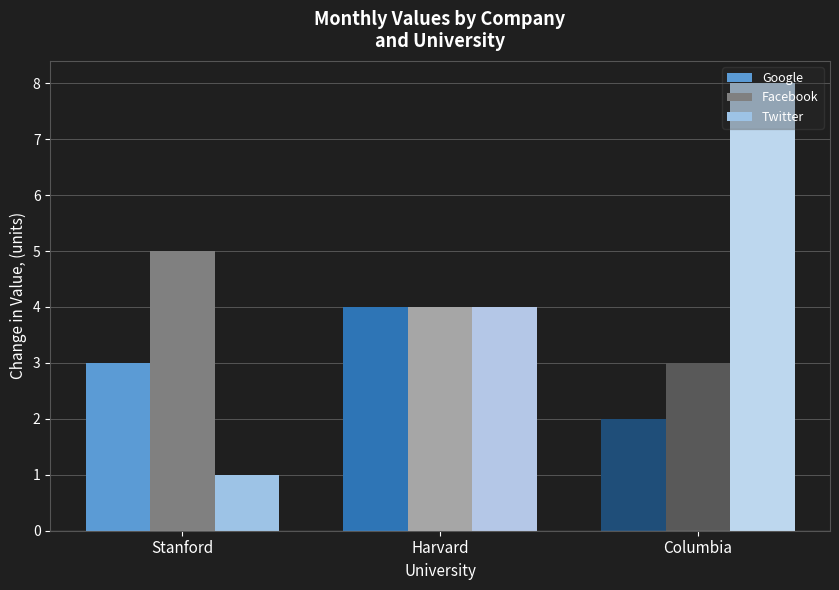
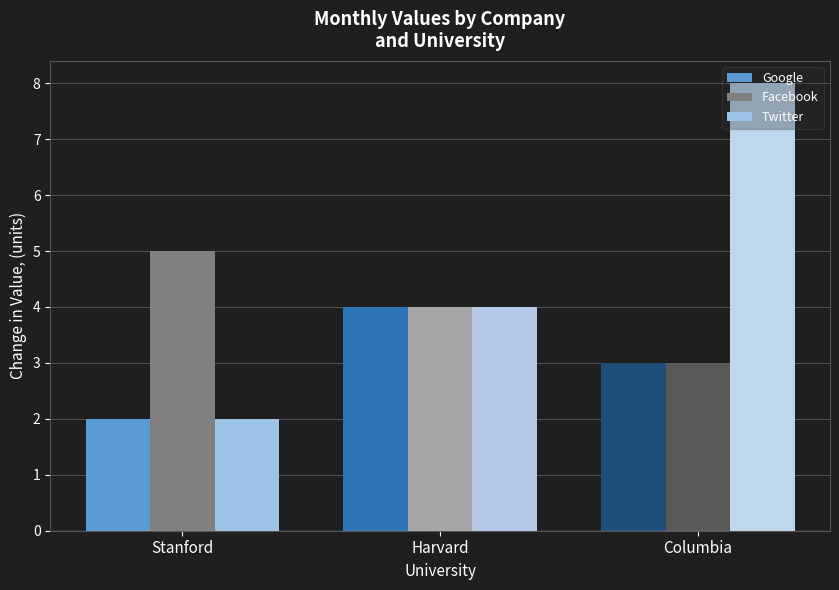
Google, Stanford: 3 -> 2
Twitter, Stanford: 1 -> 2
Google, Columbia: 2 -> 3
